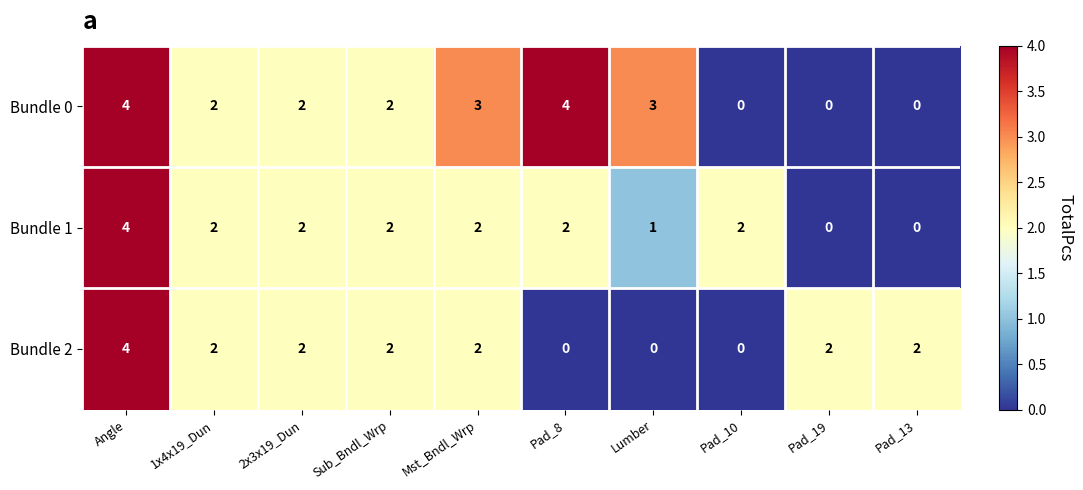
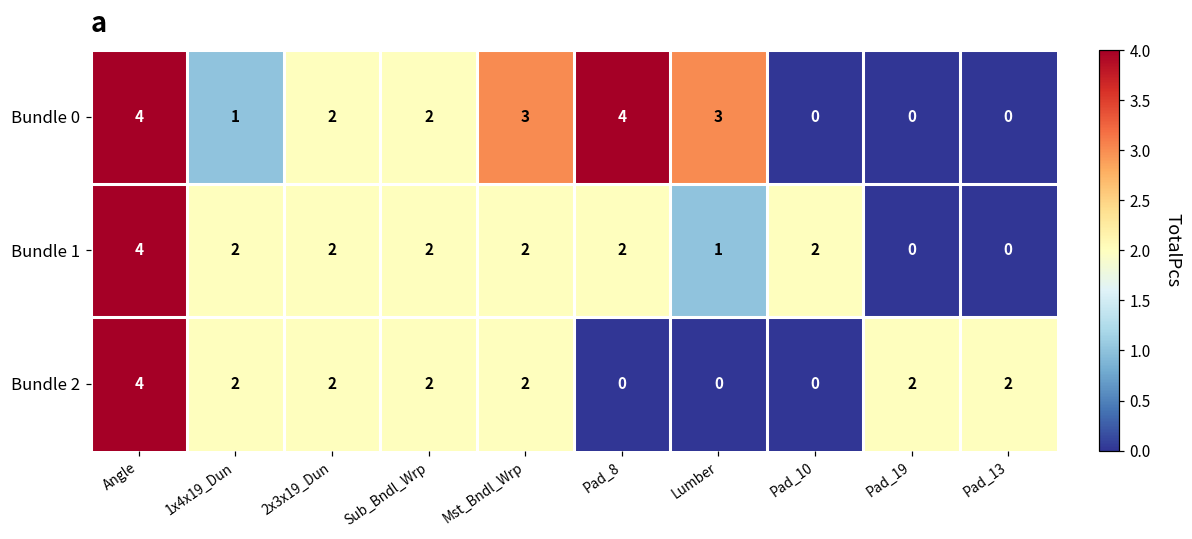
Bundle 0, 1x4x19_Dun: 2 -> 1
